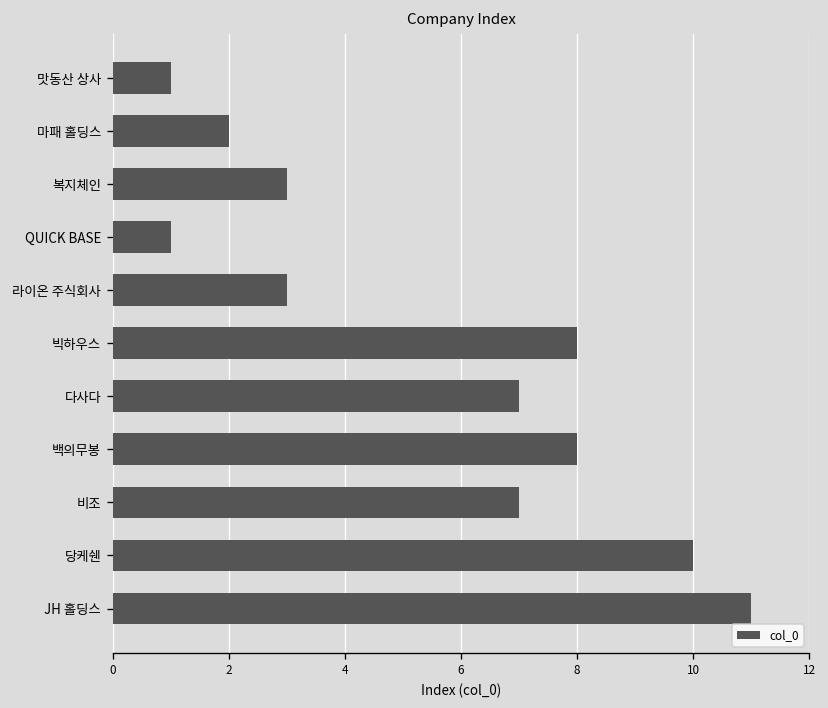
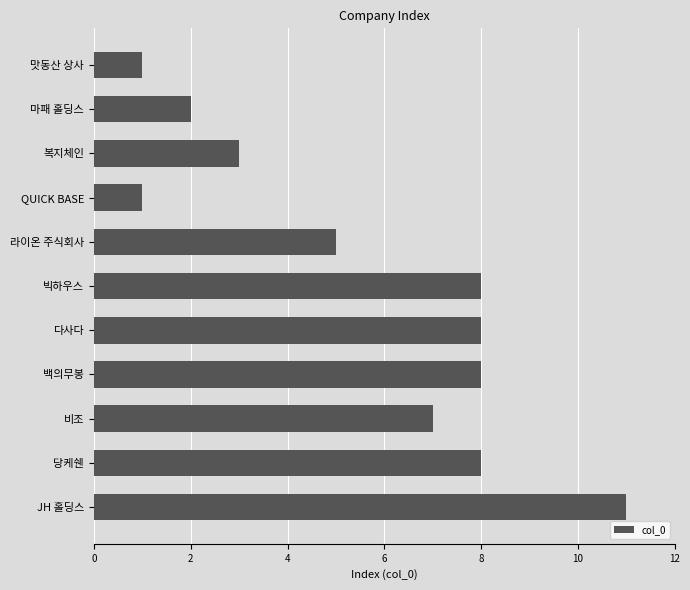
라이온 주식회사: 3 -> 5
다사다: 7 -> 8
당케쉔: 10 -> 8
